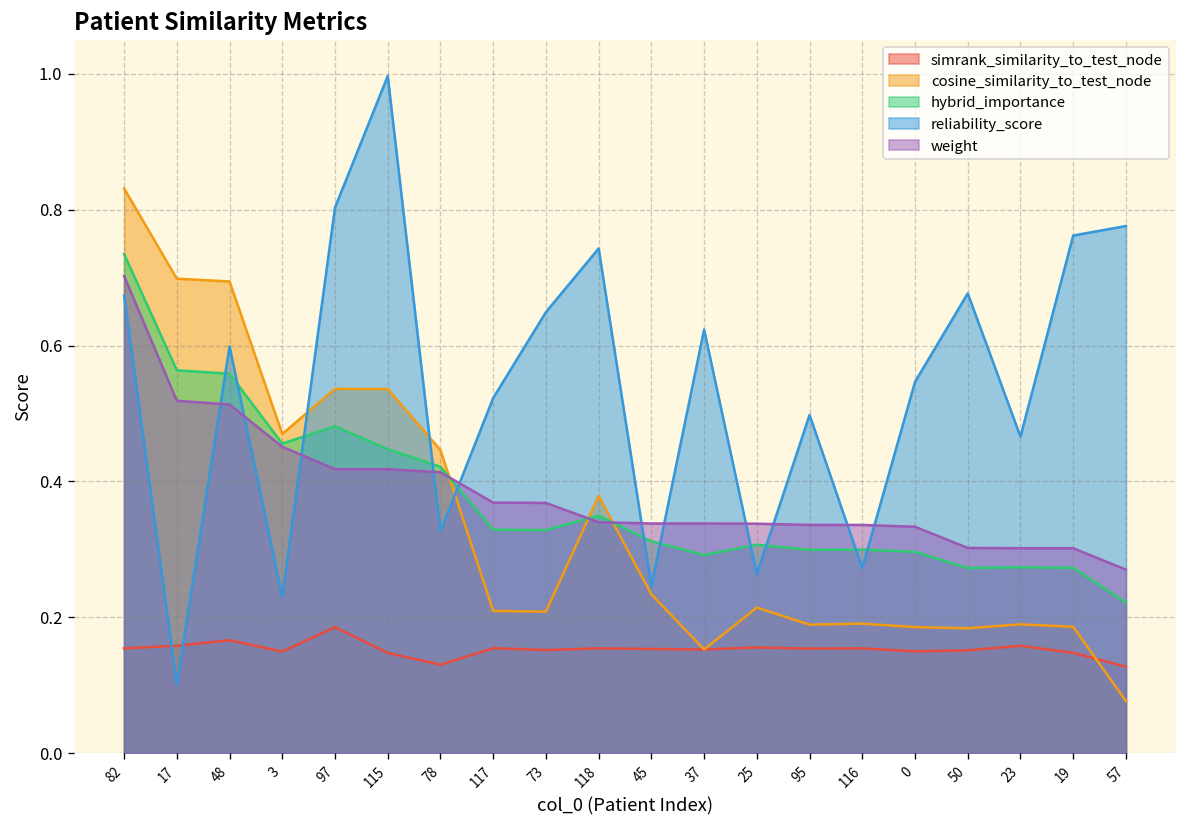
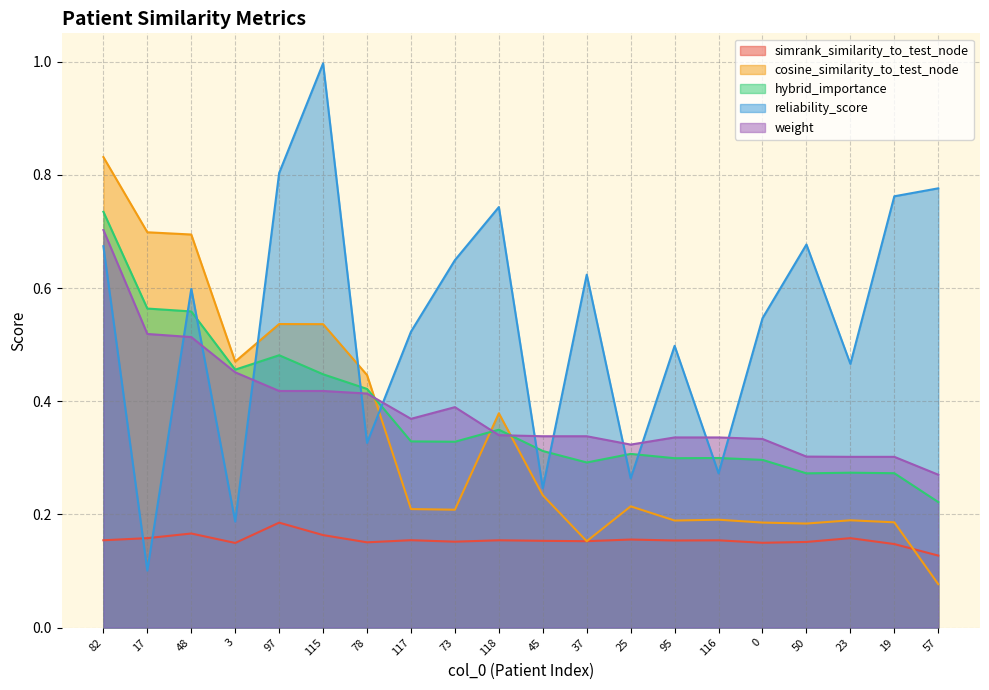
reliability_score, 3: 0.23 -> 0.19
simrank_similarity_to_test_node, 115: 0.15 -> 0.16
simrank_similarity_to_test_node, 78: 0.13 -> 0.15
weight, 73: 0.37 -> 0.39
weight, 25: 0.34 -> 0.32
